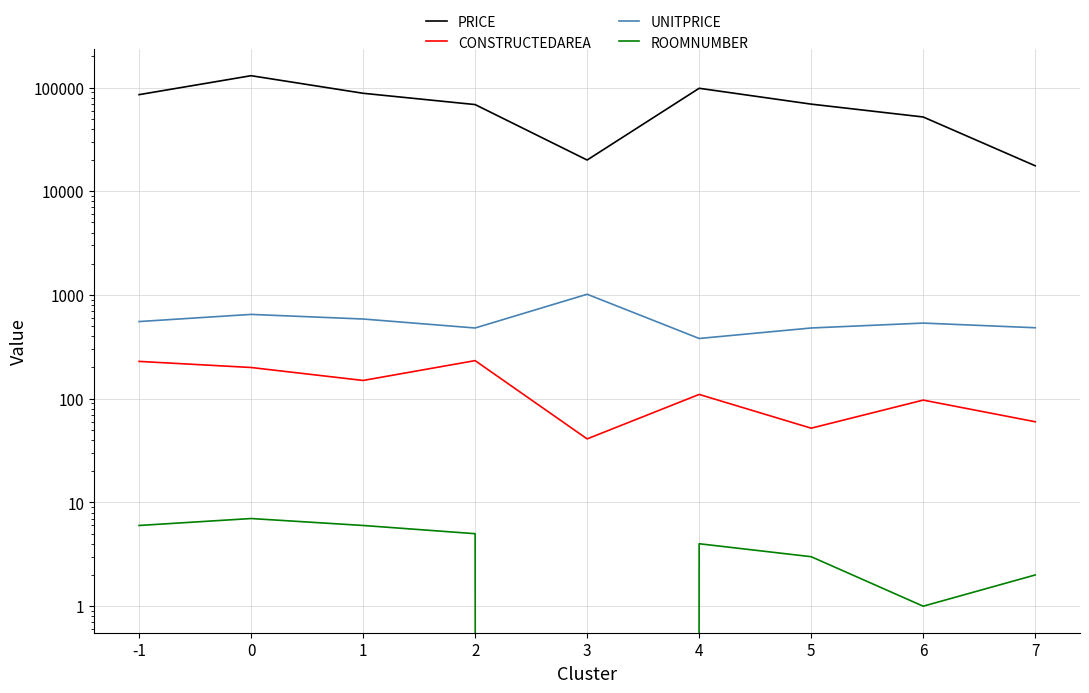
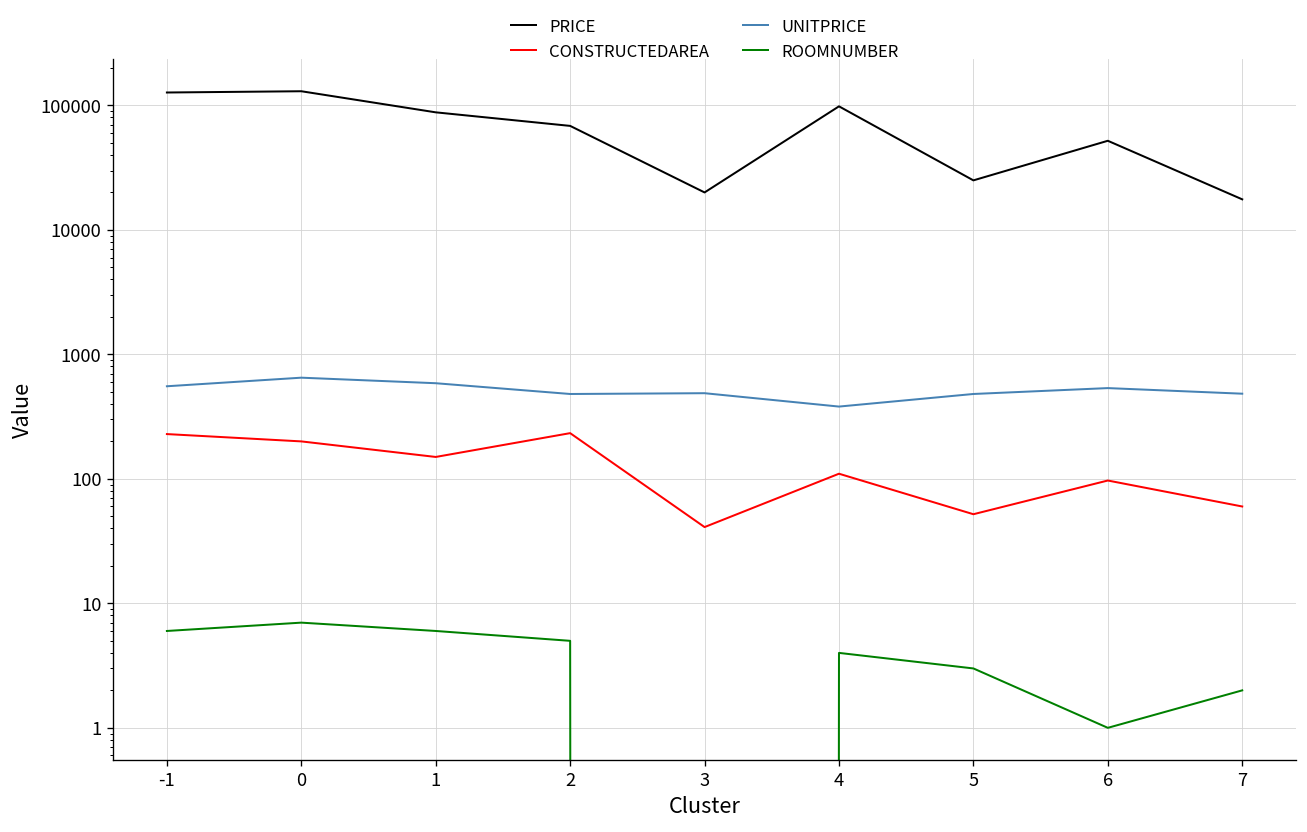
PRICE, -1: 90000 -> 130000
UNITPRICE, 3: 1000 -> 500
PRICE, 5: 70000 -> 25000
